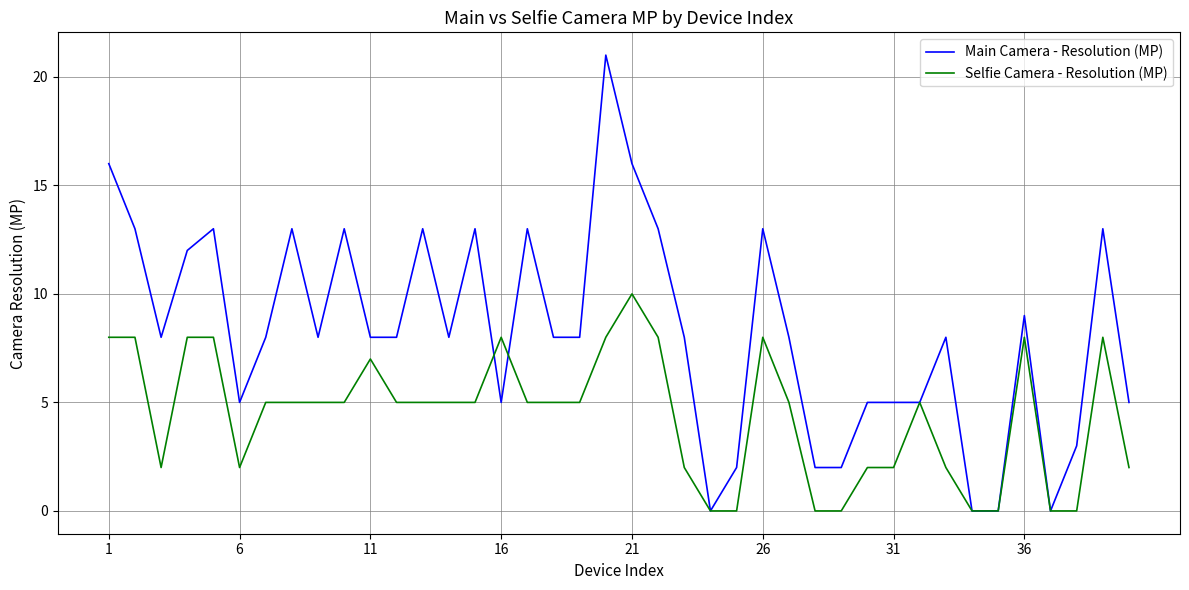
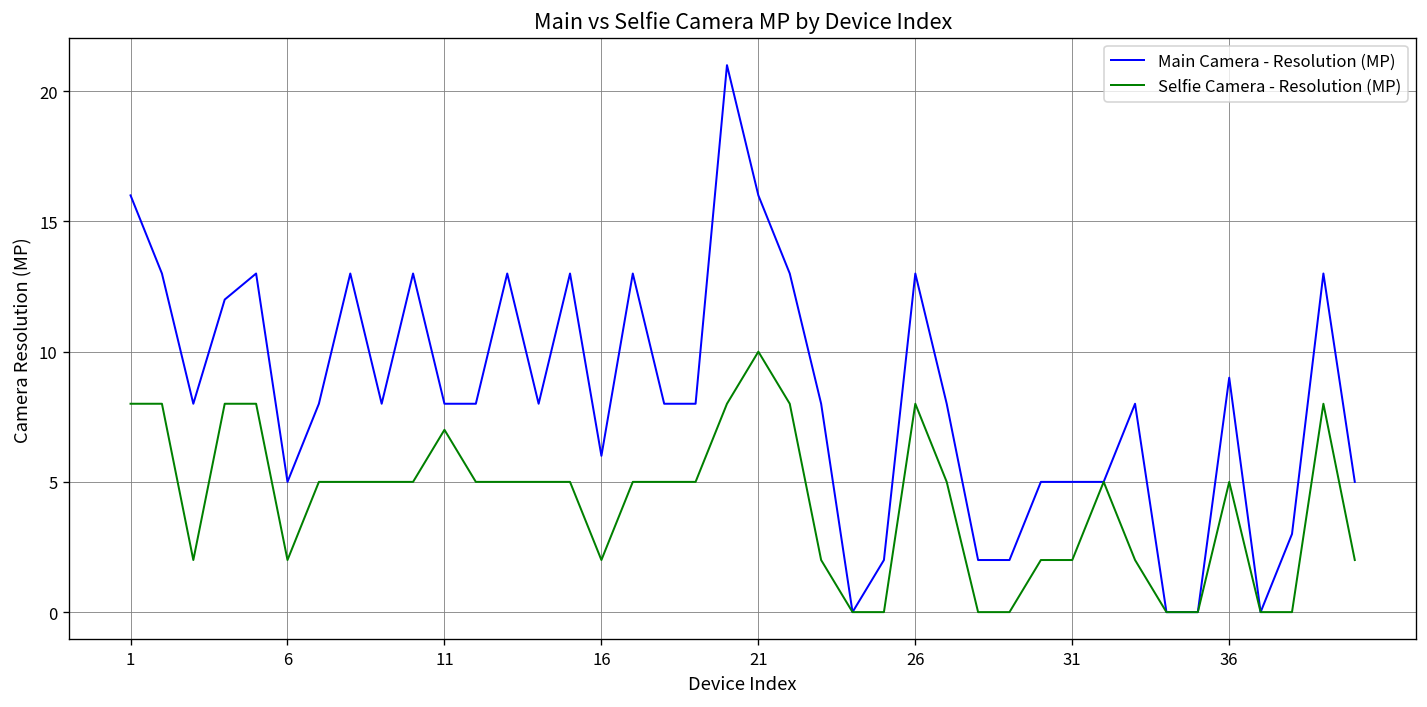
Main Camera - Resolution (MP), 16: 5 -> 6
Selfie Camera - Resolution (MP), 16: 8 -> 2
Selfie Camera - Resolution (MP), 36: 8 -> 5
